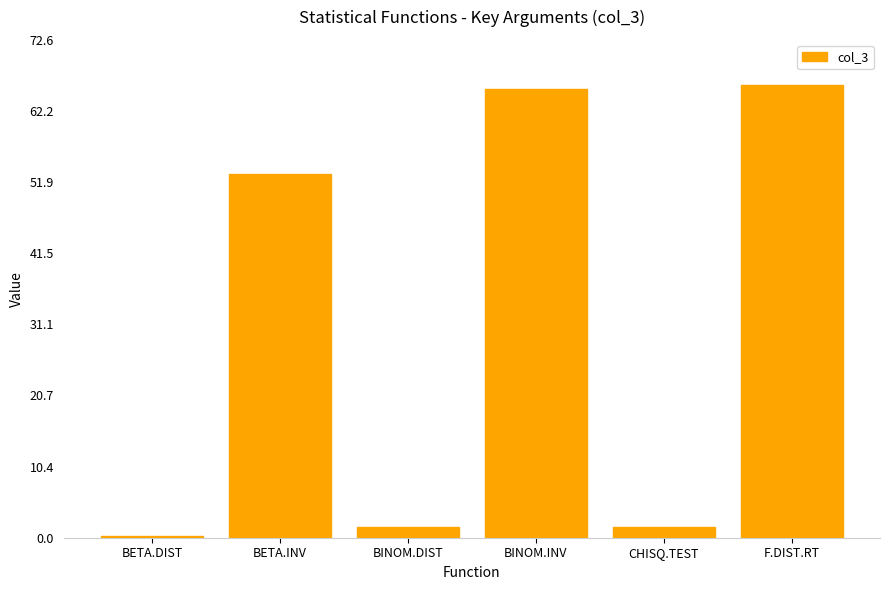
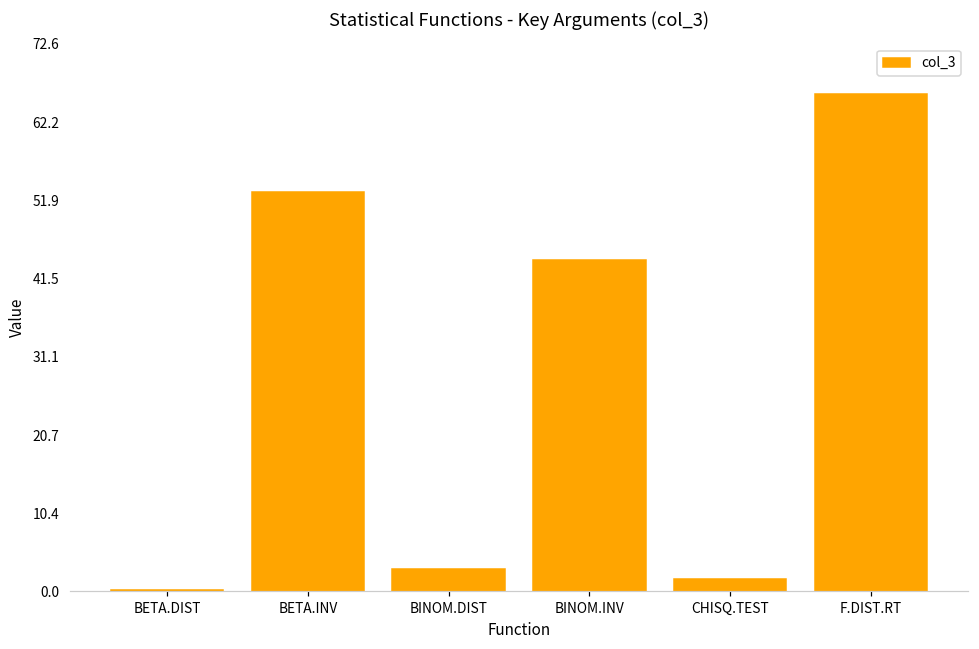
BINOM.DIST: 2 -> 3
BINOM.INV: 66 -> 44
